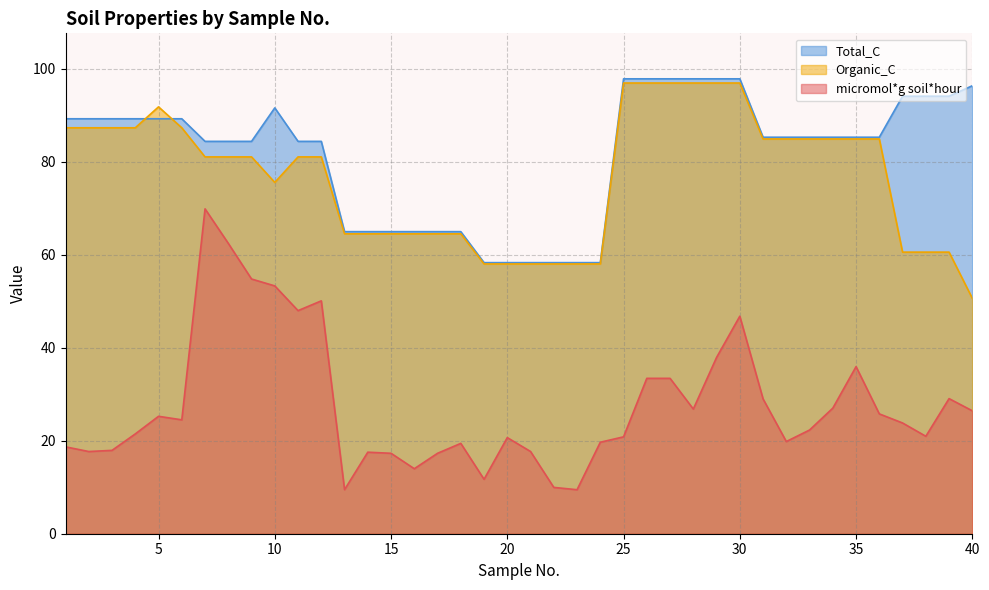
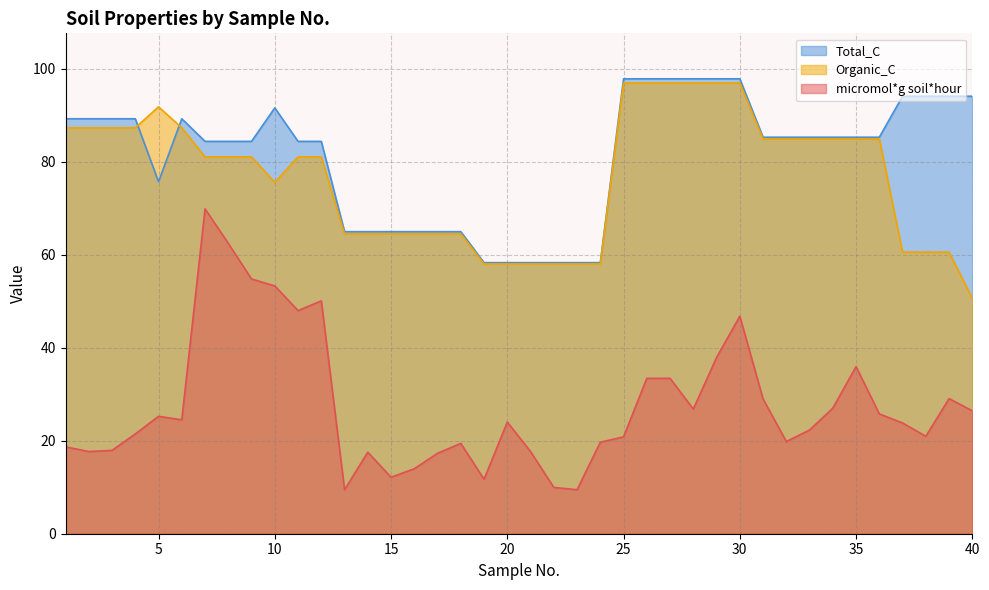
Total_C, 5: 89 -> 76
micromol*g soil*hour, 15: 17 -> 12
micromol*g soil*hour, 20: 21 -> 24
Total_C, 40: 96 -> 94
